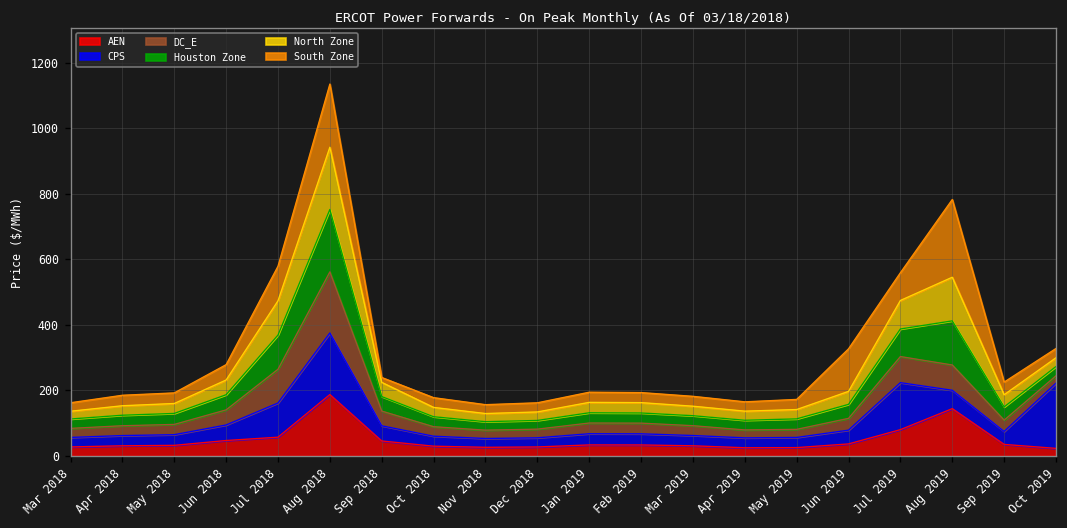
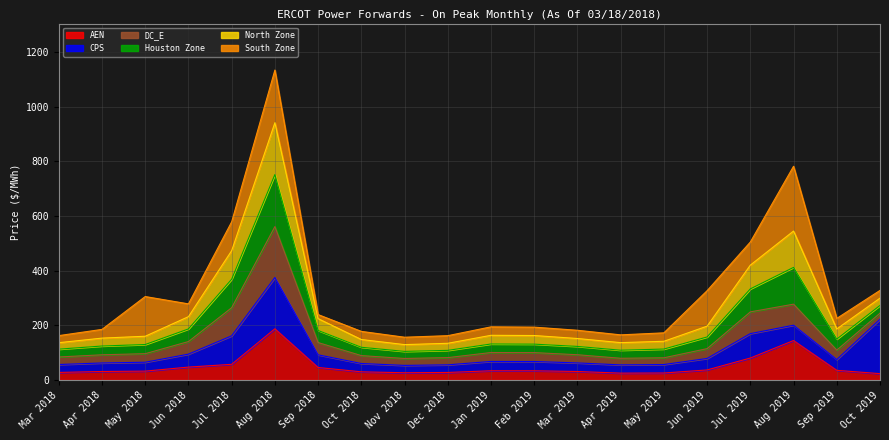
South Zone, May 2018: 30 -> 150
CPS, Jul 2019: 140 -> 90
